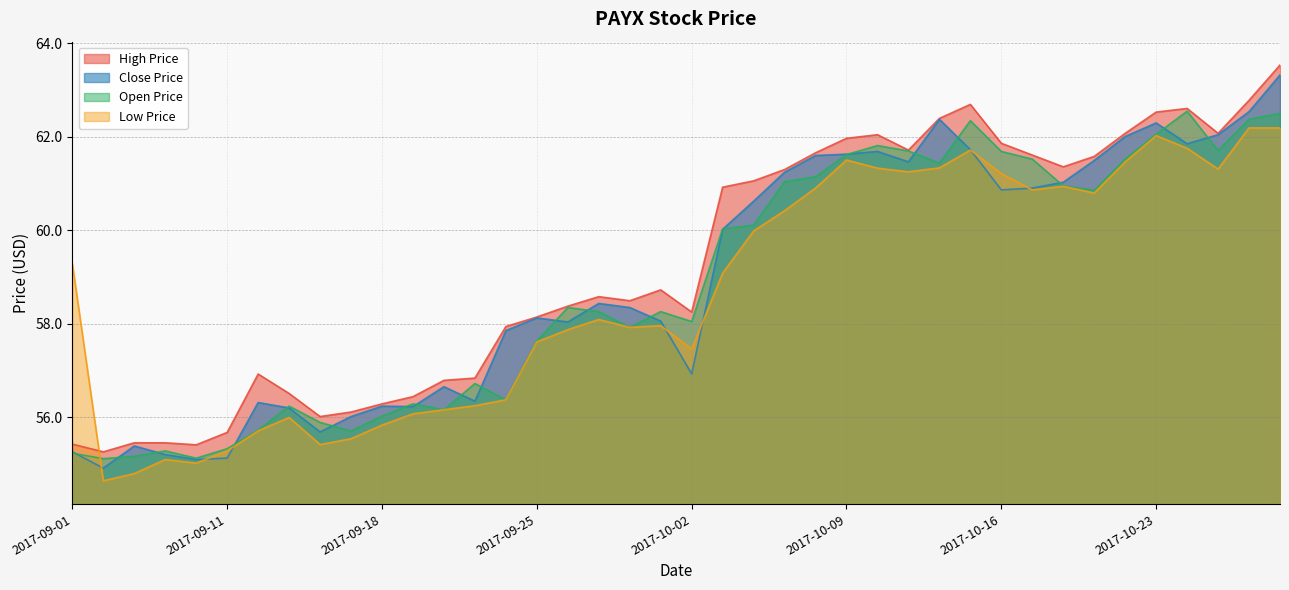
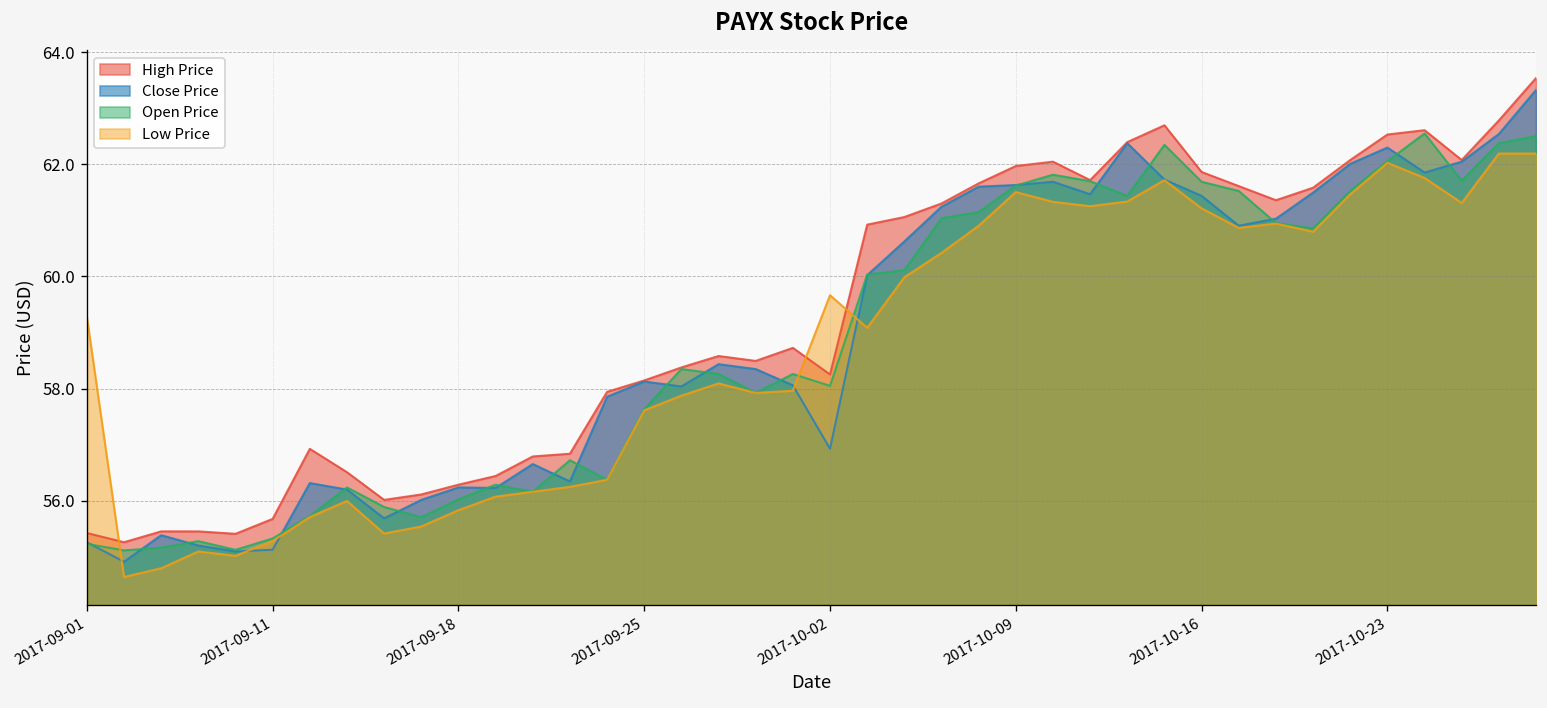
Low Price, 2017-10-02: 57.5 -> 59.7
Close Price, 2017-10-16: 60.9 -> 61.4
